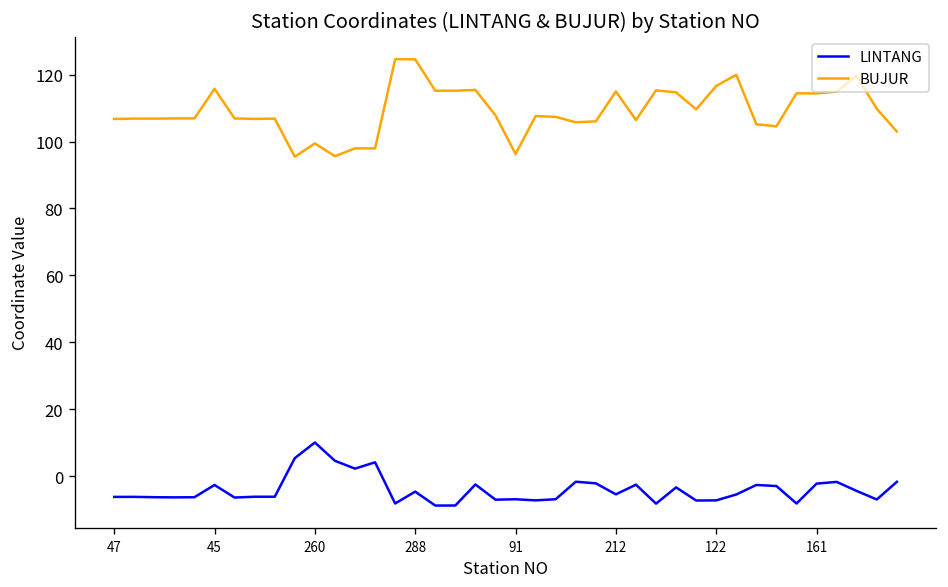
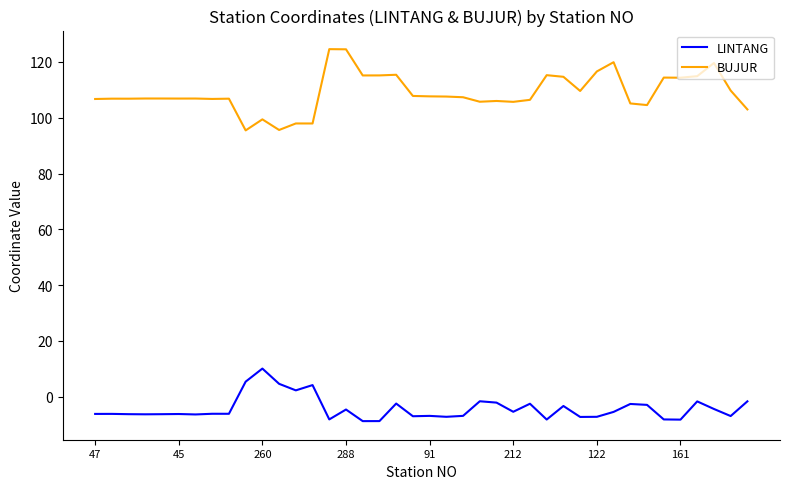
LINTANG, 45: -3 -> -6
BUJUR, 45: 116 -> 107
BUJUR, 91: 96 -> 108
BUJUR, 212: 115 -> 106
LINTANG, 161: -2 -> -8
